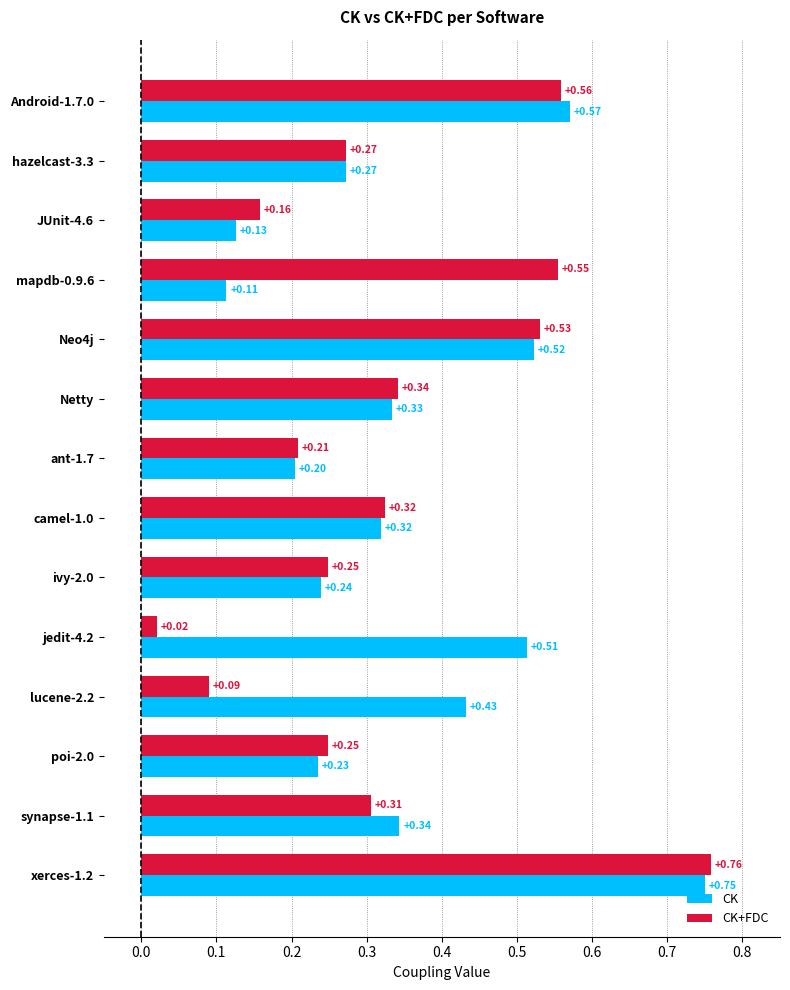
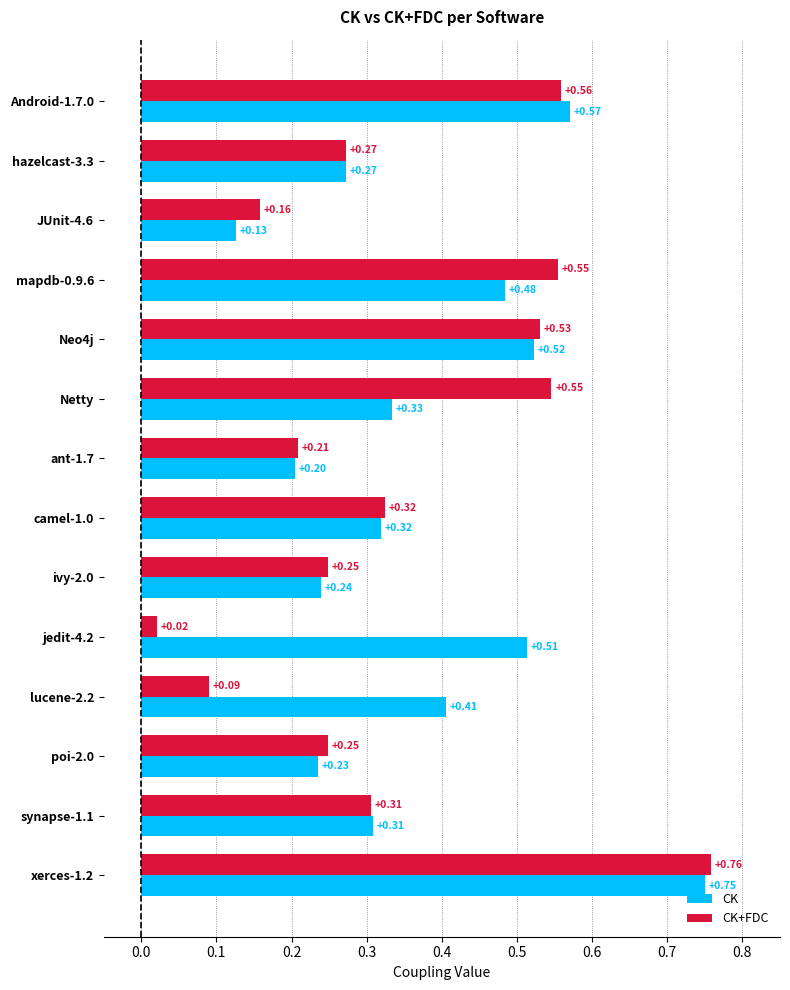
CK, mapdb-0.9.6: +0.11 -> +0.48
CK+FDC, Netty: +0.34 -> +0.55
CK, lucene-2.2: +0.43 -> +0.41
CK, synapse-1.1: +0.34 -> +0.31
